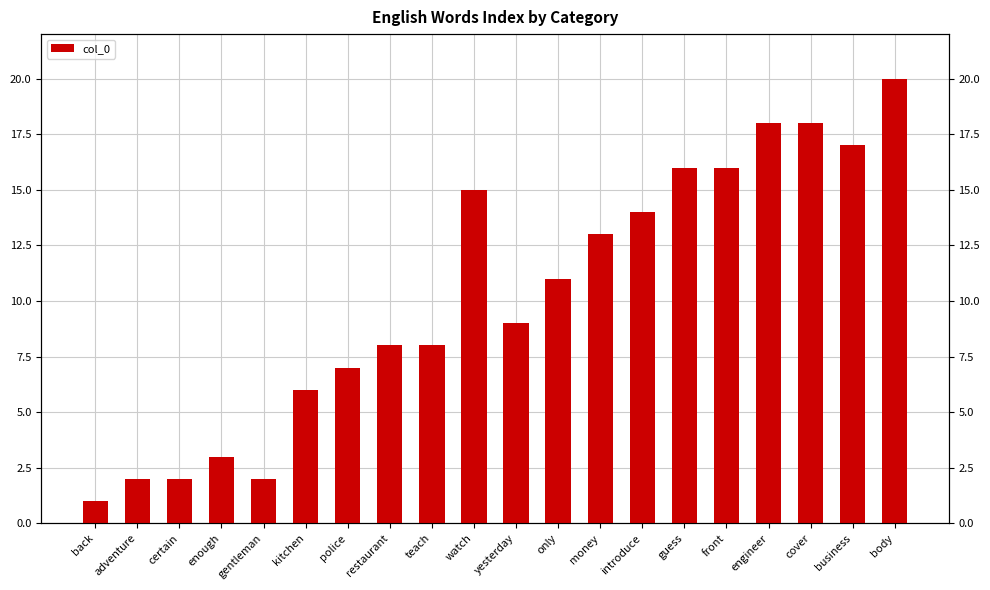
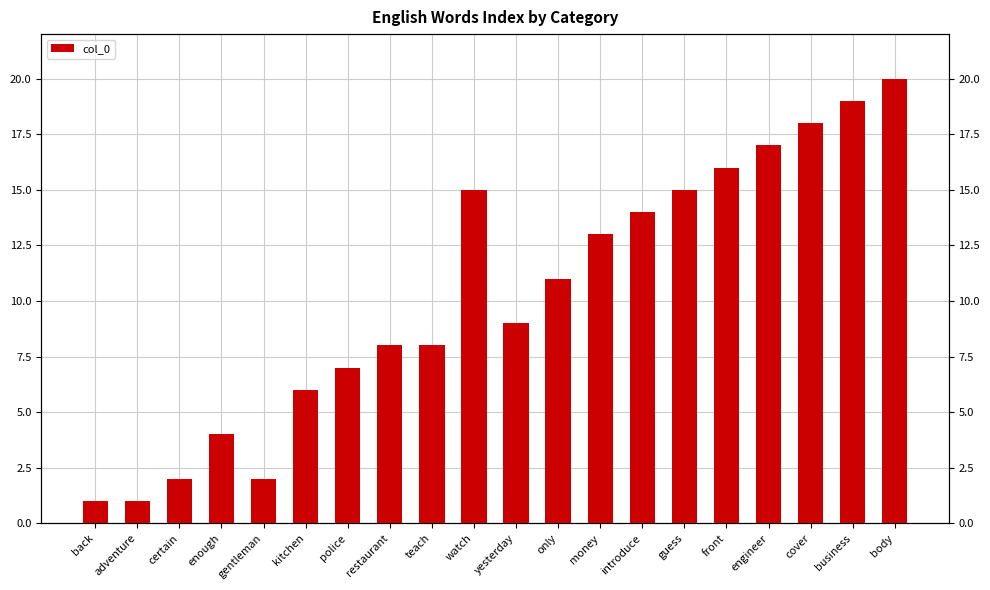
adventure: 2 -> 1
enough: 3 -> 4
guess: 16 -> 15
engineer: 18 -> 17
business: 17 -> 19
